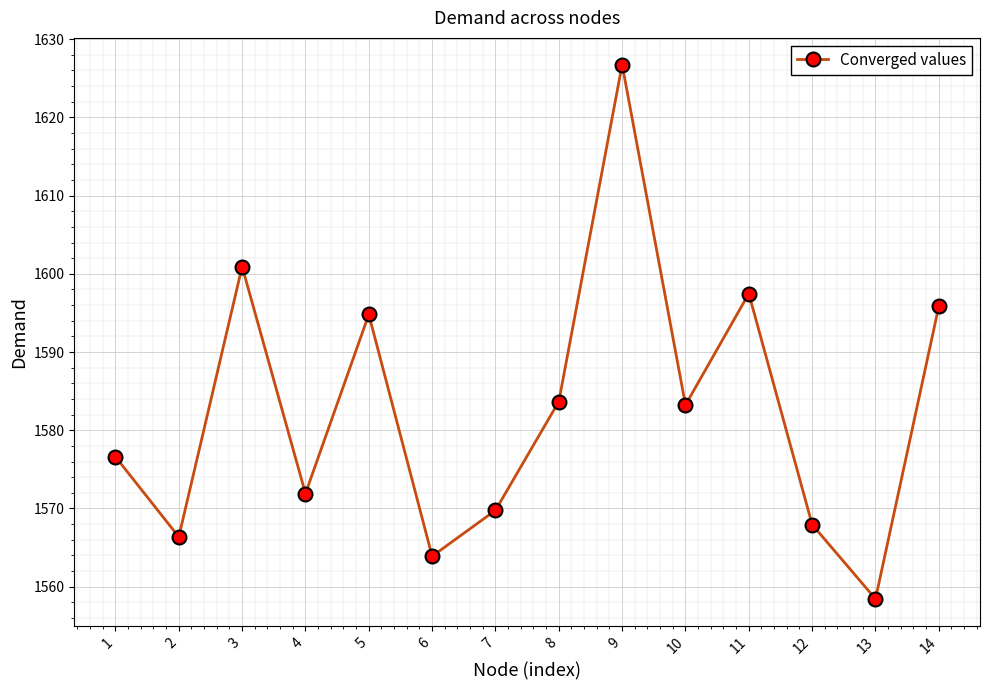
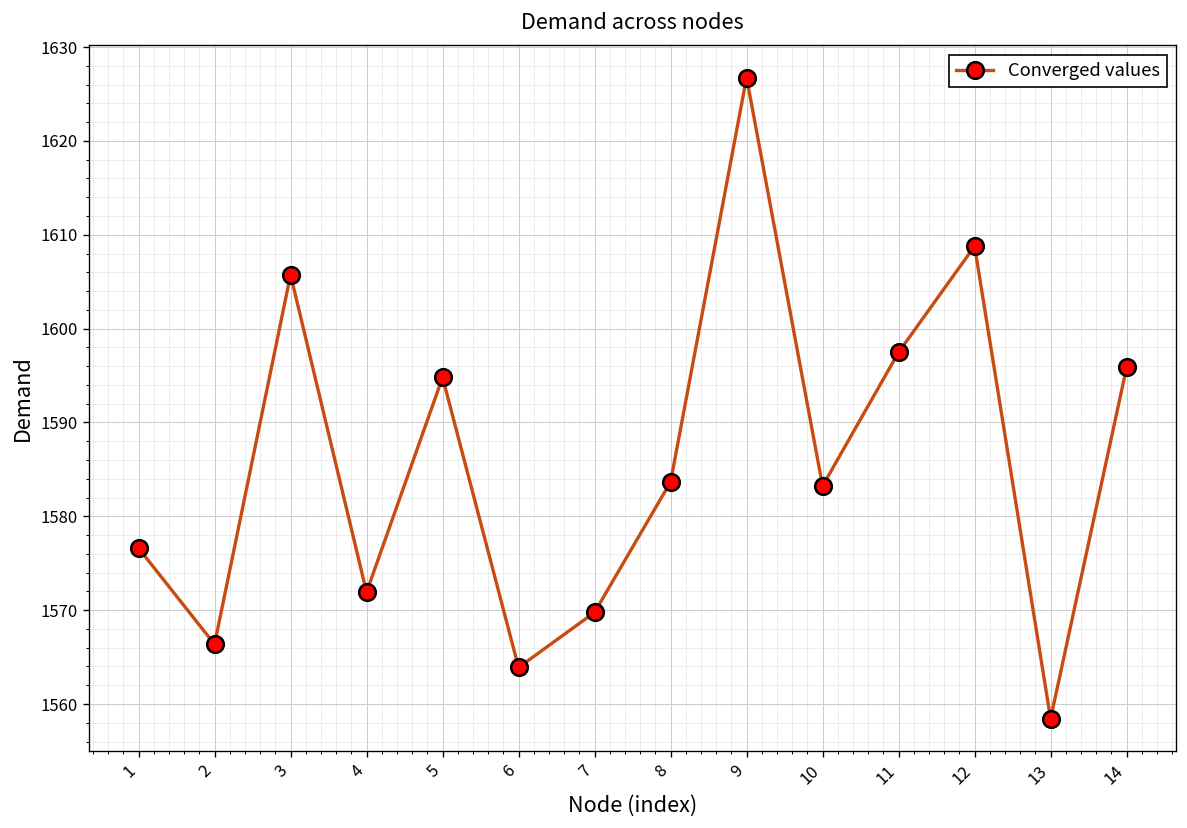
3: 1601 -> 1606
12: 1568 -> 1609
